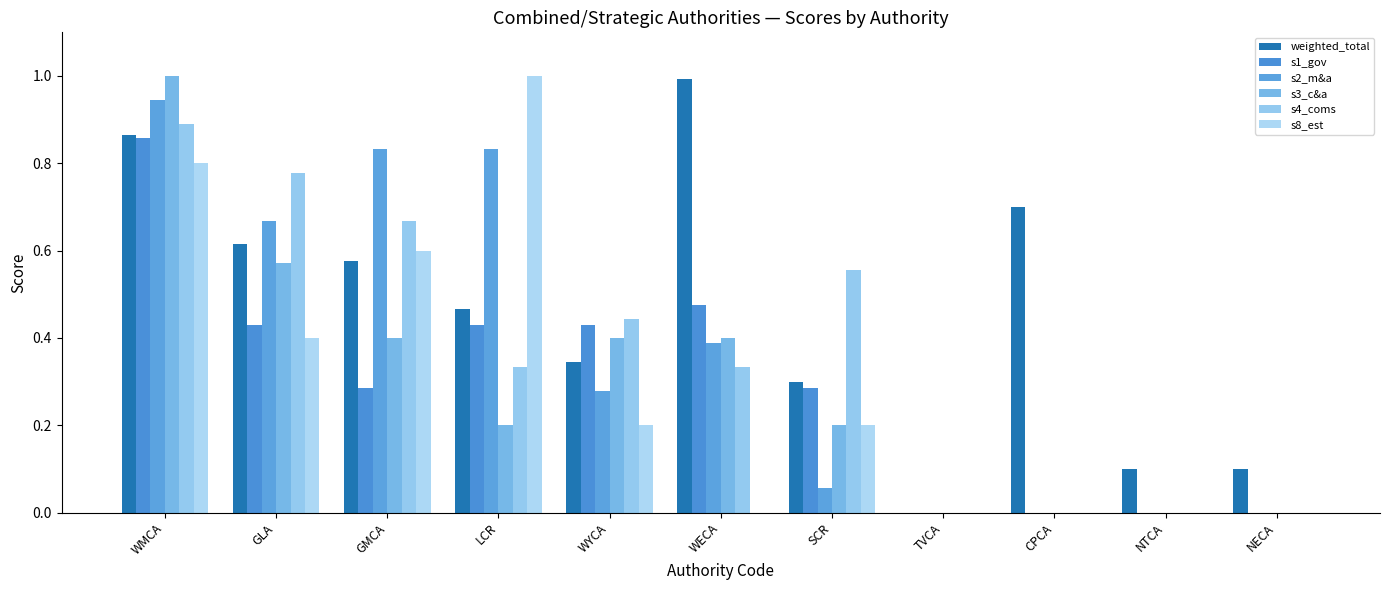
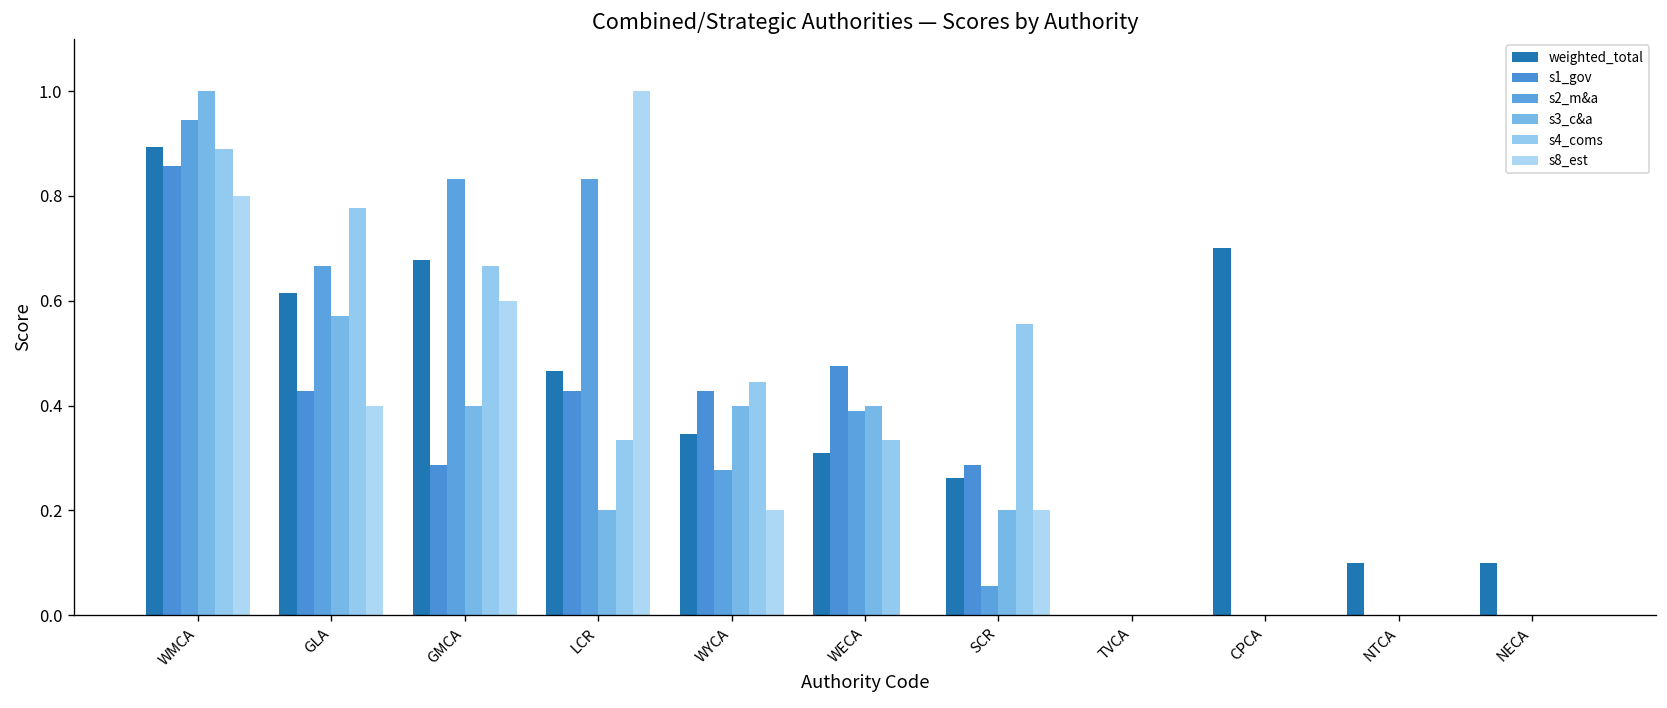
weighted_total, WMCA: 0.86 -> 0.89
weighted_total, GMCA: 0.58 -> 0.68
weighted_total, WECA: 0.99 -> 0.31
weighted_total, SCR: 0.30 -> 0.26
